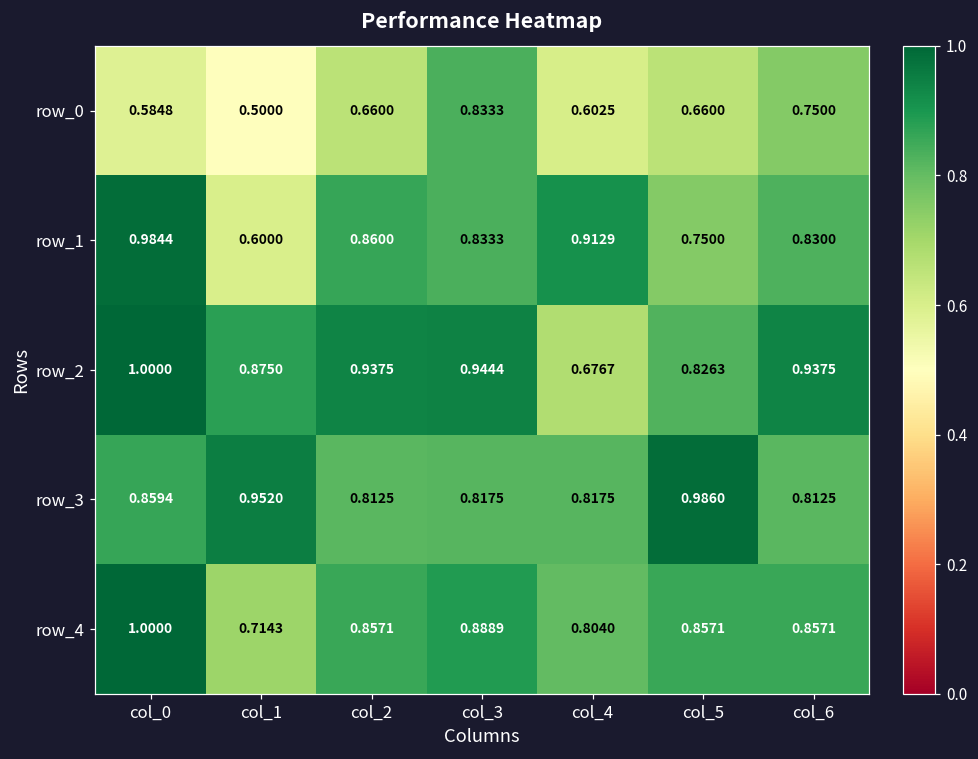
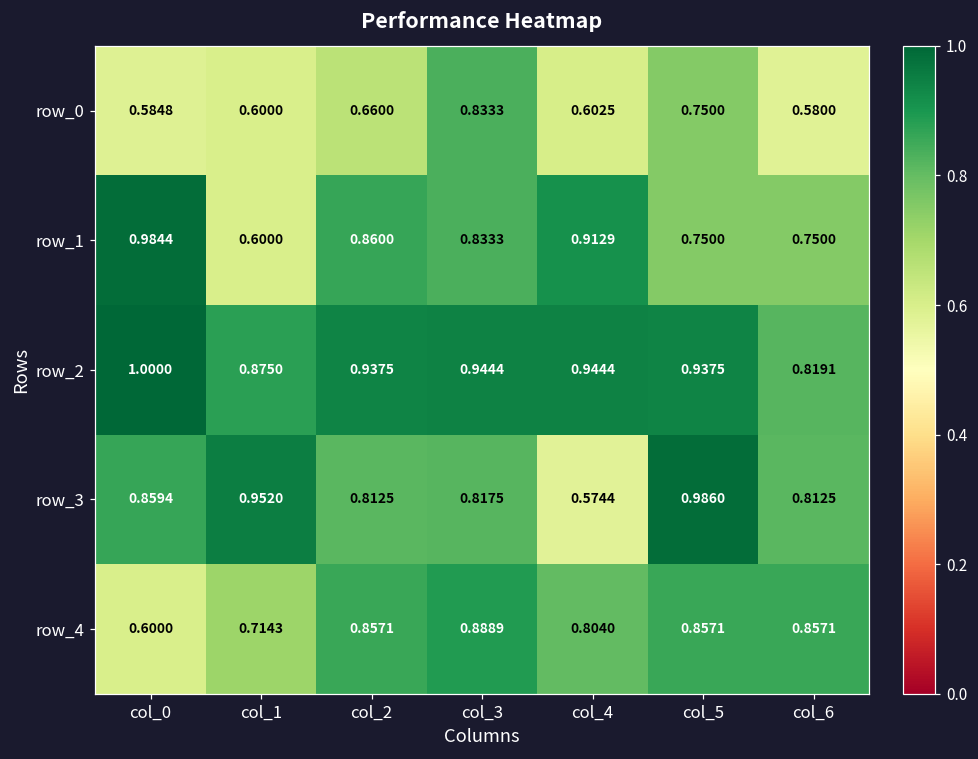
row_0, col_1: 0.5000 -> 0.6000
row_0, col_5: 0.6600 -> 0.7500
row_0, col_6: 0.7500 -> 0.5800
row_1, col_6: 0.8300 -> 0.7500
row_2, col_4: 0.6767 -> 0.9444
row_2, col_5: 0.8263 -> 0.9375
row_2, col_6: 0.9375 -> 0.8191
row_3, col_4: 0.8175 -> 0.5744
row_4, col_0: 1.0000 -> 0.6000
